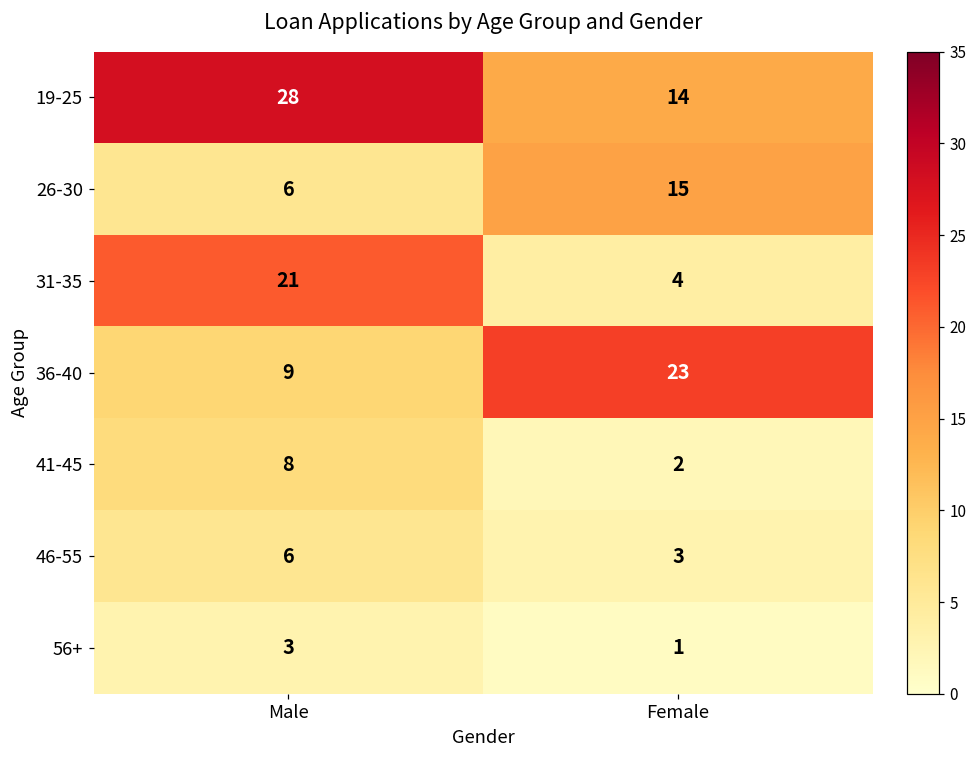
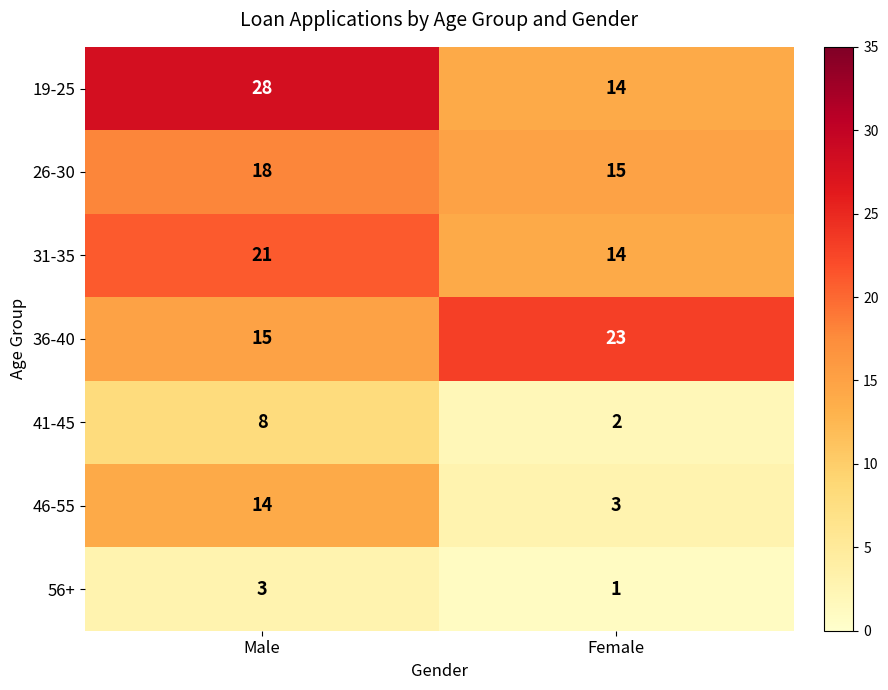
26-30, Male: 6 -> 18
31-35, Female: 4 -> 14
36-40, Male: 9 -> 15
46-55, Male: 6 -> 14
